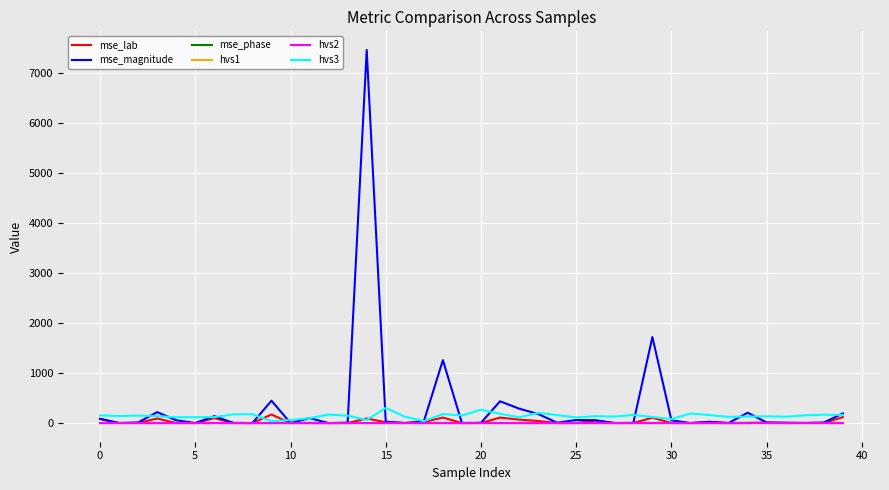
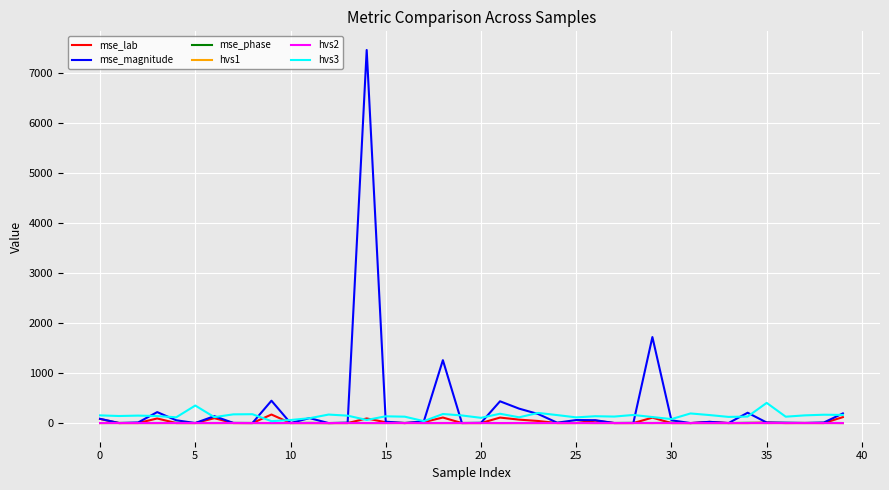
hvs3, 5: 100 -> 400
hvs3, 15: 300 -> 100
hvs3, 20: 300 -> 100
hvs3, 35: 100 -> 400
